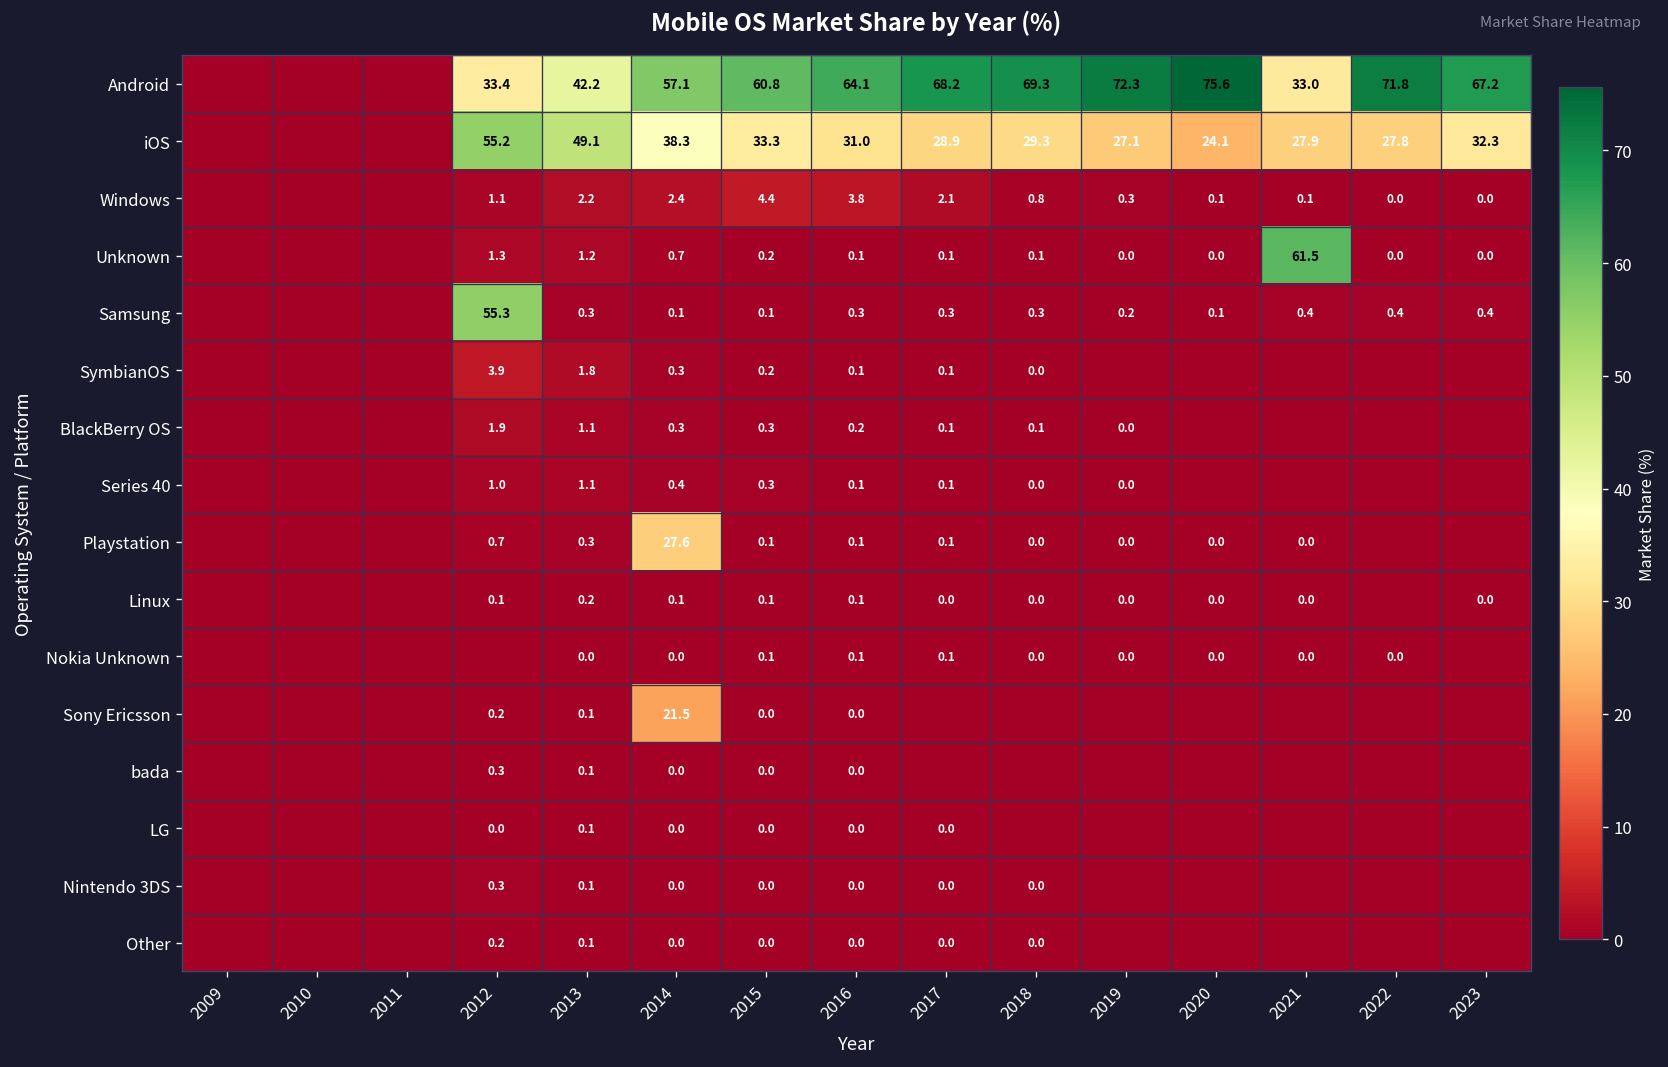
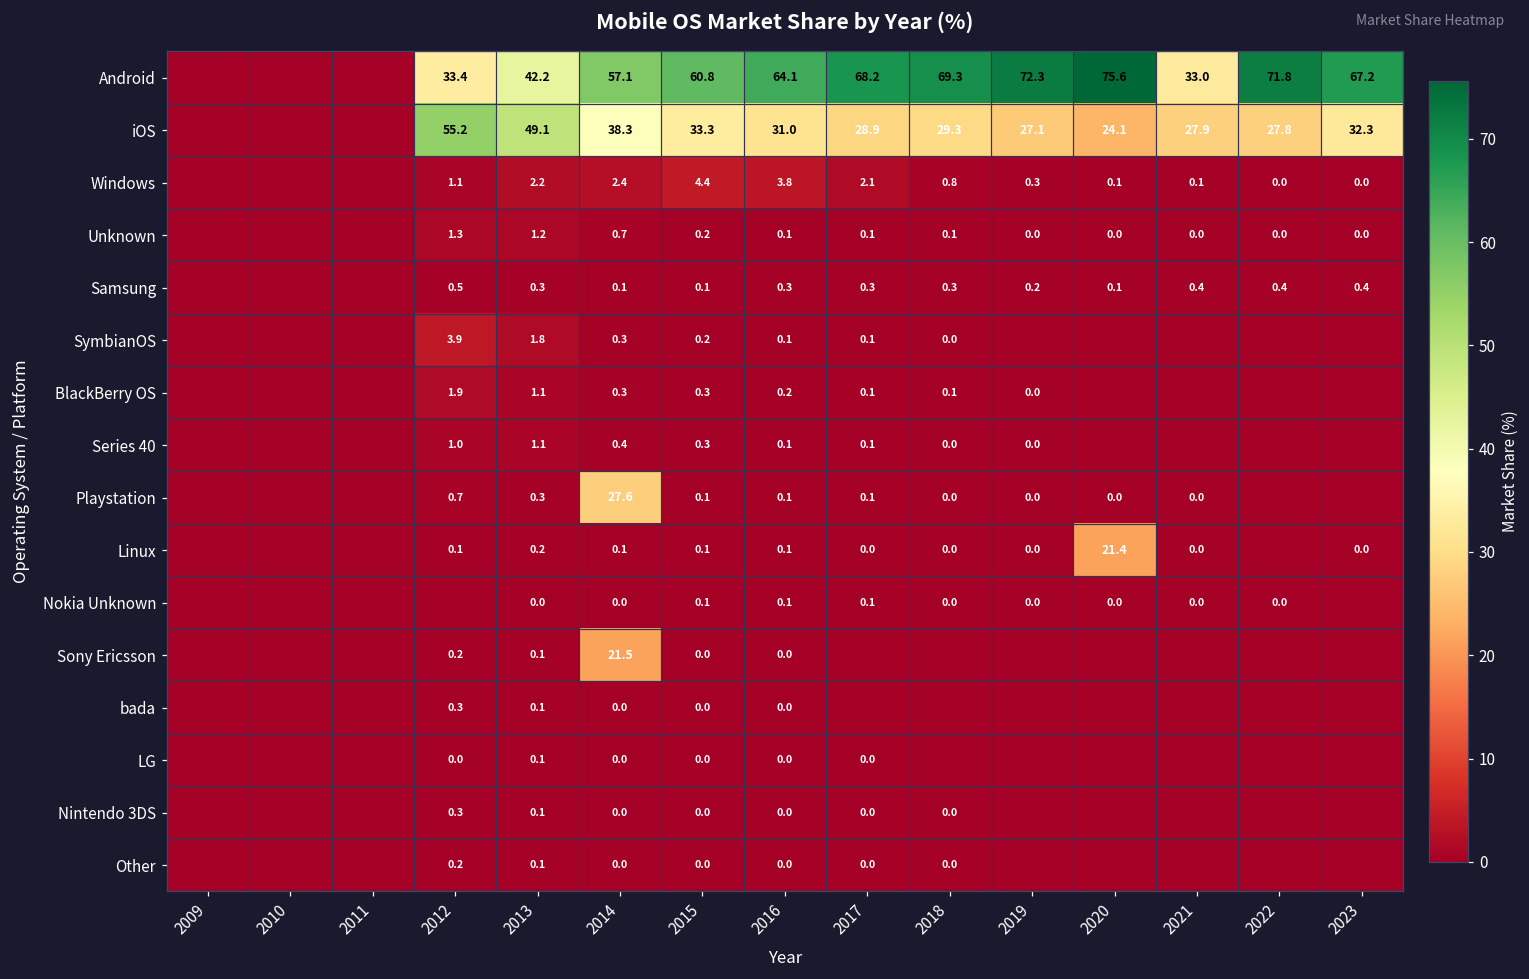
Unknown, 2021: 61.5 -> 0.0
Samsung, 2012: 55.3 -> 0.5
Linux, 2020: 0.0 -> 21.4
